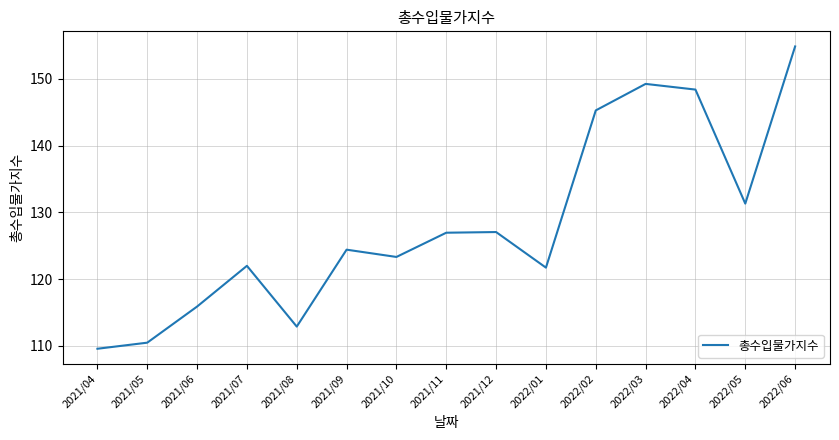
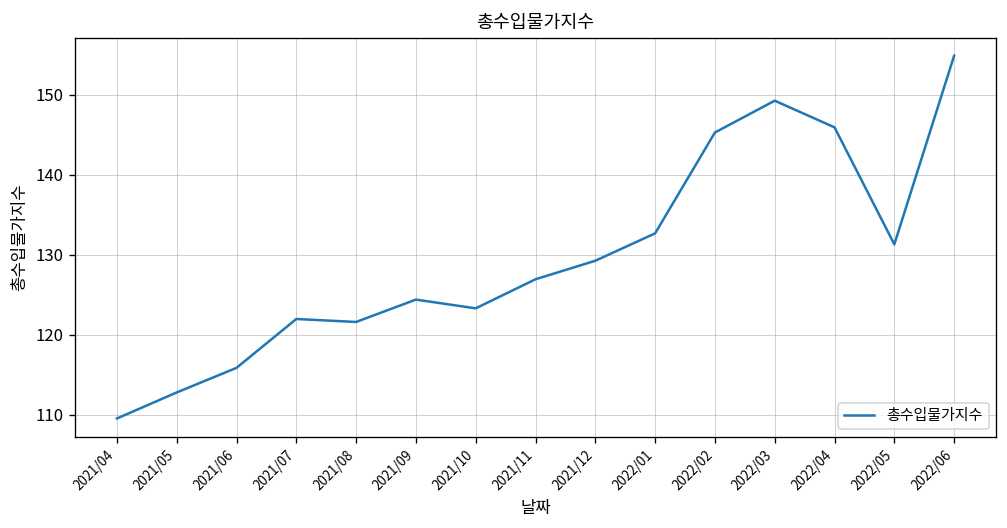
2021/05: 110 -> 113
2021/08: 113 -> 122
2021/12: 127 -> 129
2022/01: 122 -> 133
2022/04: 148 -> 146
